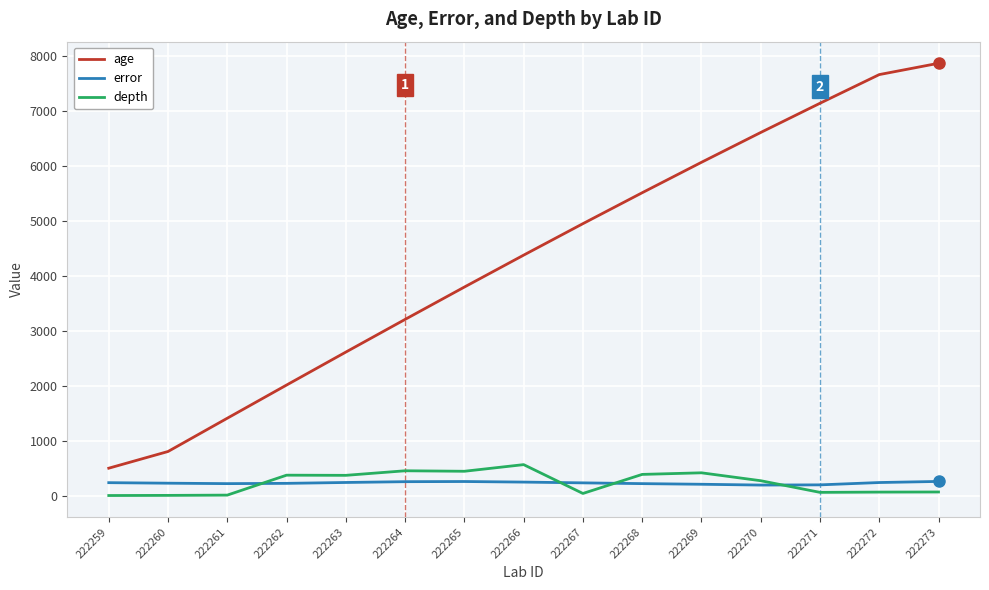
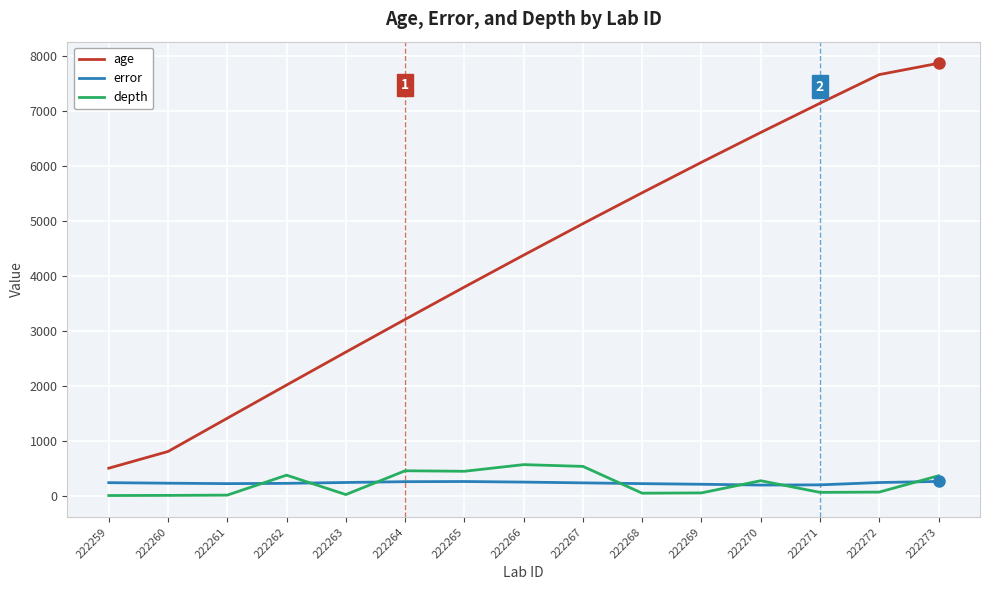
depth, 222263: 400 -> 0
depth, 222267: 0 -> 500
depth, 222268: 400 -> 0
depth, 222269: 400 -> 100
depth, 222273: 100 -> 400
